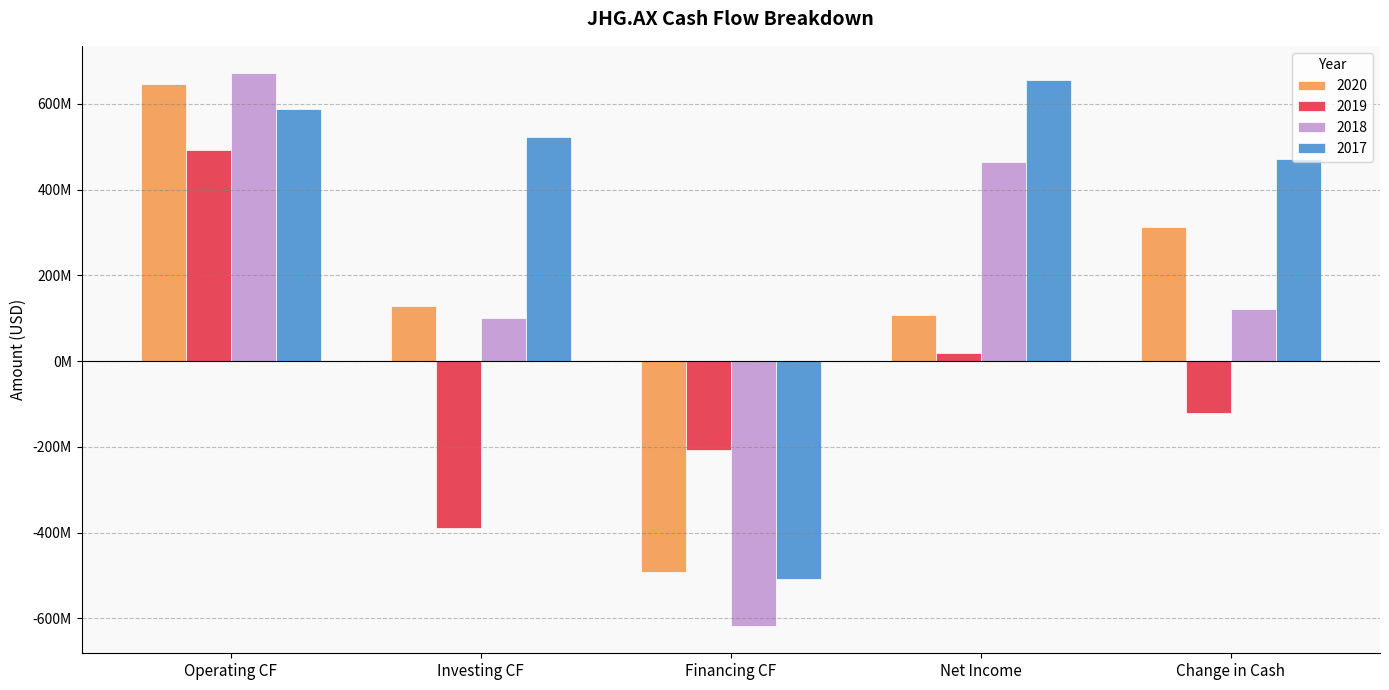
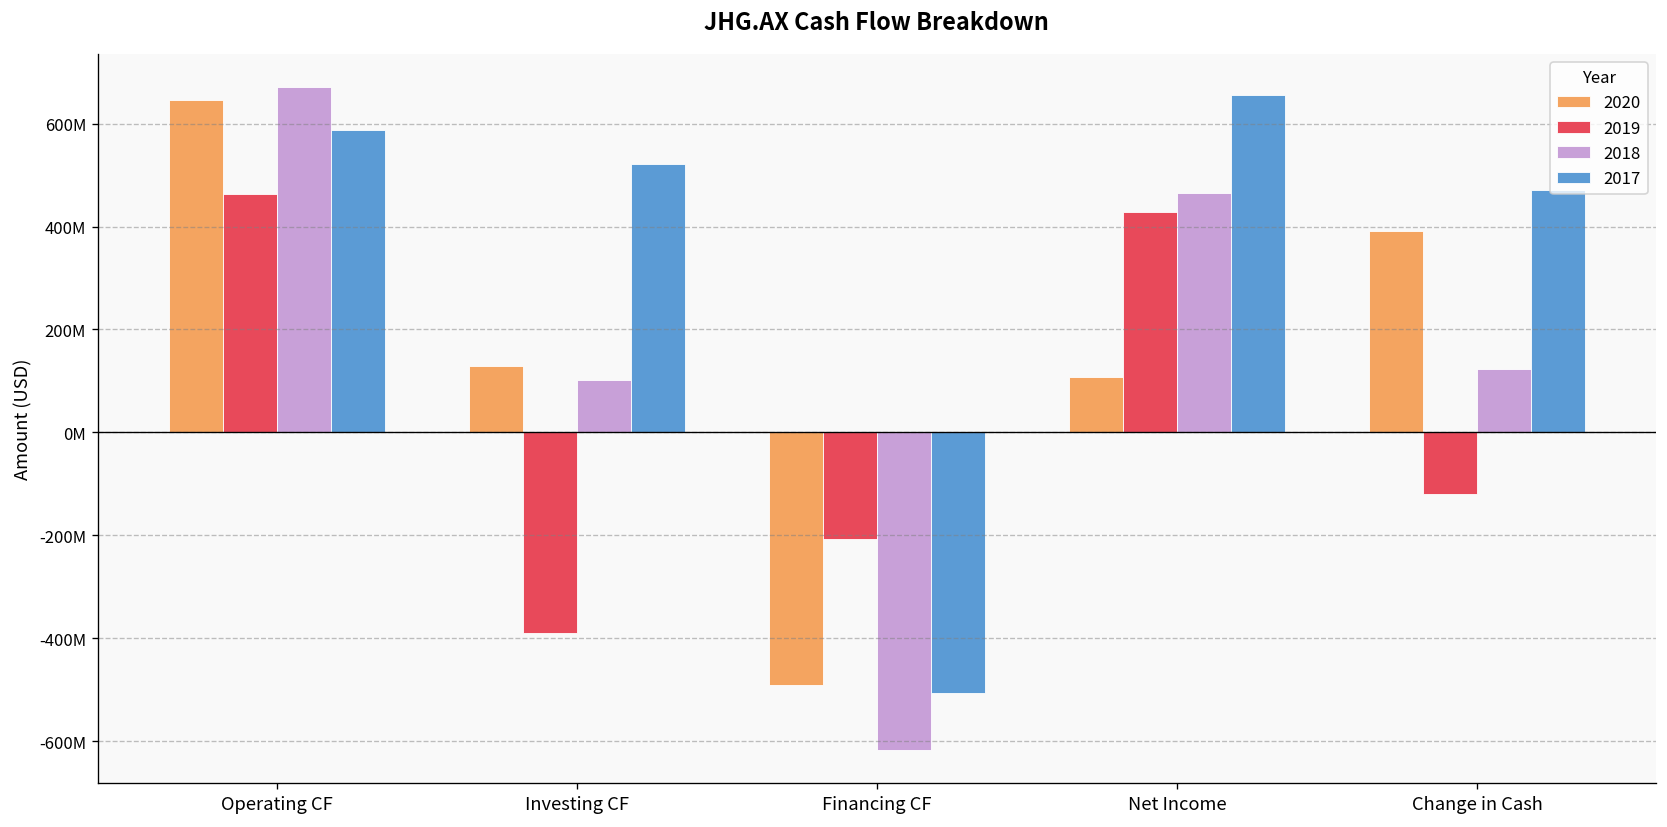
2019, Operating CF: 490000000 -> 460000000
2019, Net Income: 20000000 -> 430000000
2020, Change in Cash: 310000000 -> 390000000
